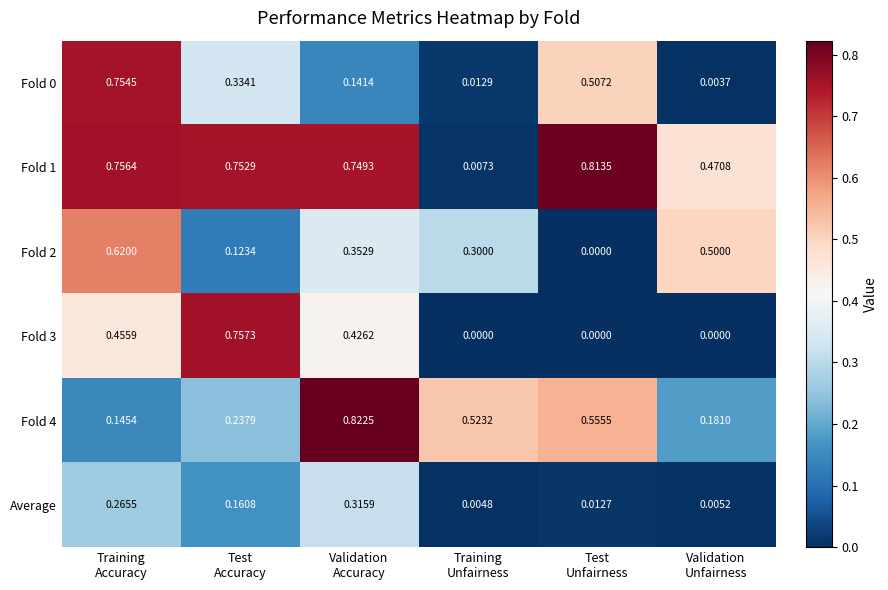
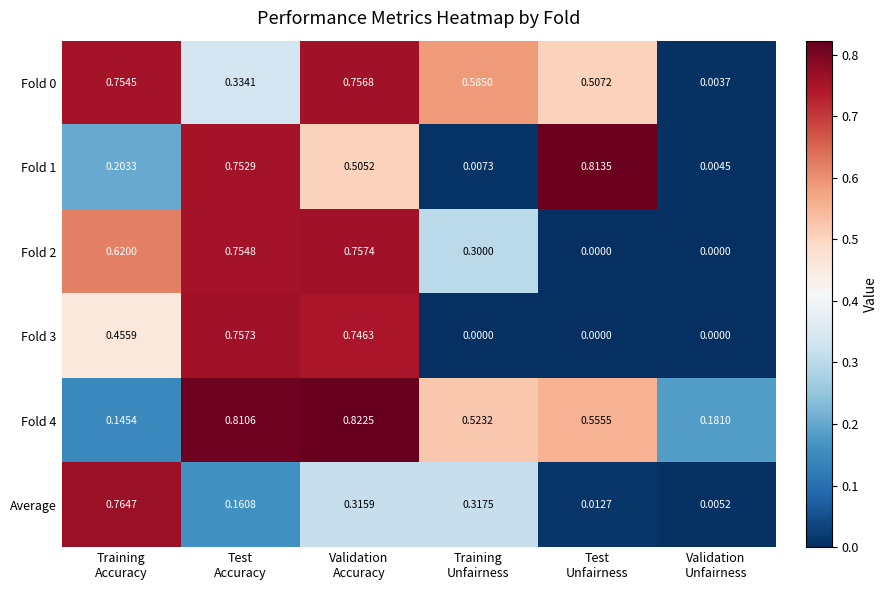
Fold 0, Validation Accuracy: 0.1414 -> 0.7568
Fold 0, Training Unfairness: 0.0129 -> 0.5850
Fold 1, Training Accuracy: 0.7564 -> 0.2033
Fold 1, Validation Accuracy: 0.7493 -> 0.5052
Fold 1, Validation Unfairness: 0.4708 -> 0.0045
Fold 2, Test Accuracy: 0.1234 -> 0.7548
Fold 2, Validation Accuracy: 0.3529 -> 0.7574
Fold 2, Validation Unfairness: 0.5000 -> 0.0000
Fold 3, Validation Accuracy: 0.4262 -> 0.7463
Fold 4, Test Accuracy: 0.2379 -> 0.8106
Average, Training Accuracy: 0.2655 -> 0.7647
Average, Training Unfairness: 0.0048 -> 0.3175
